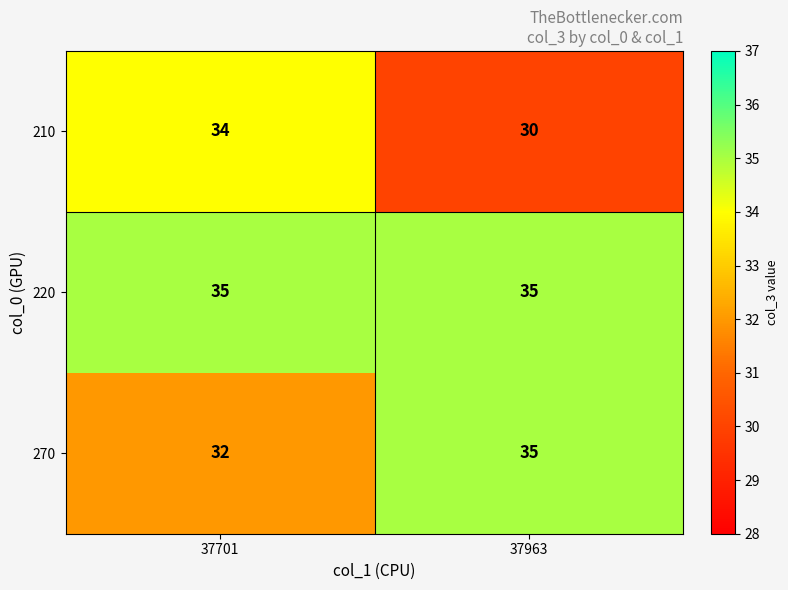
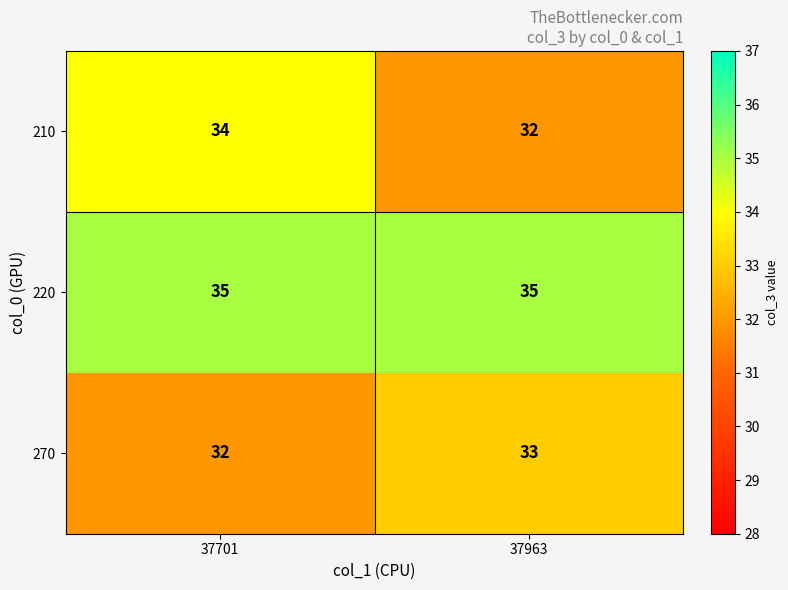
210, 37963: 30 -> 32
270, 37963: 35 -> 33
